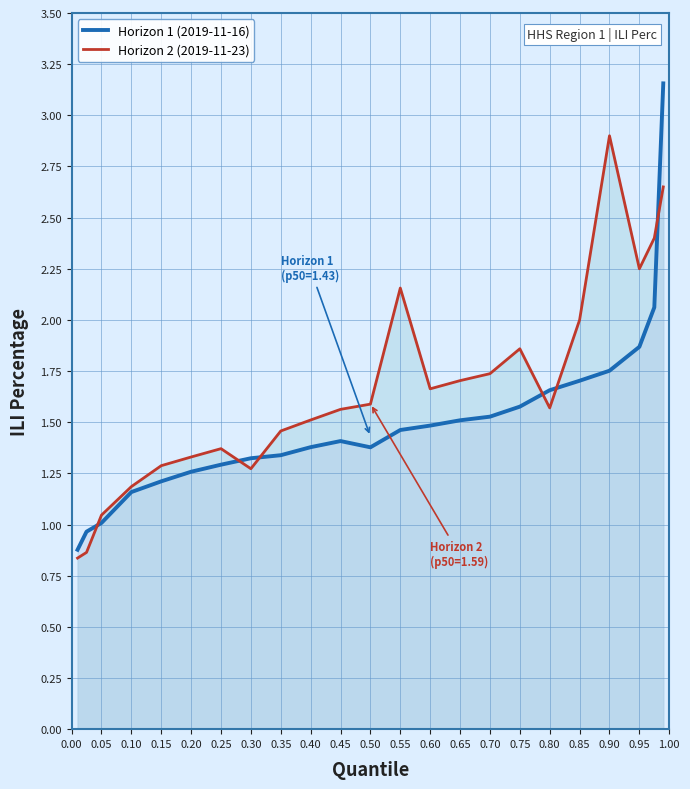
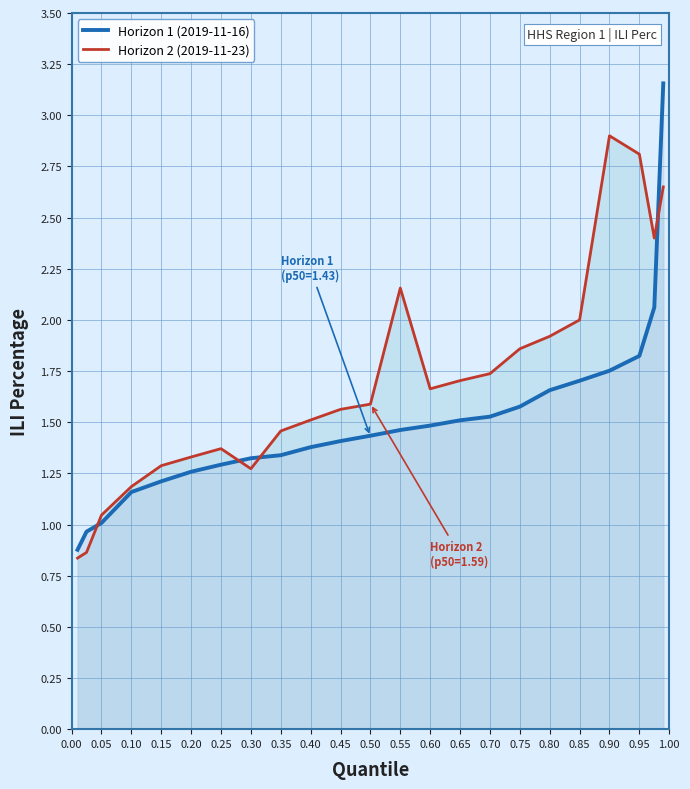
Horizon 1 (2019-11-16), 0.50: 1.38 -> 1.43
Horizon 2 (2019-11-23), 0.80: 1.57 -> 1.92
Horizon 1 (2019-11-16), 0.95: 1.87 -> 1.82
Horizon 2 (2019-11-23), 0.95: 2.25 -> 2.81
